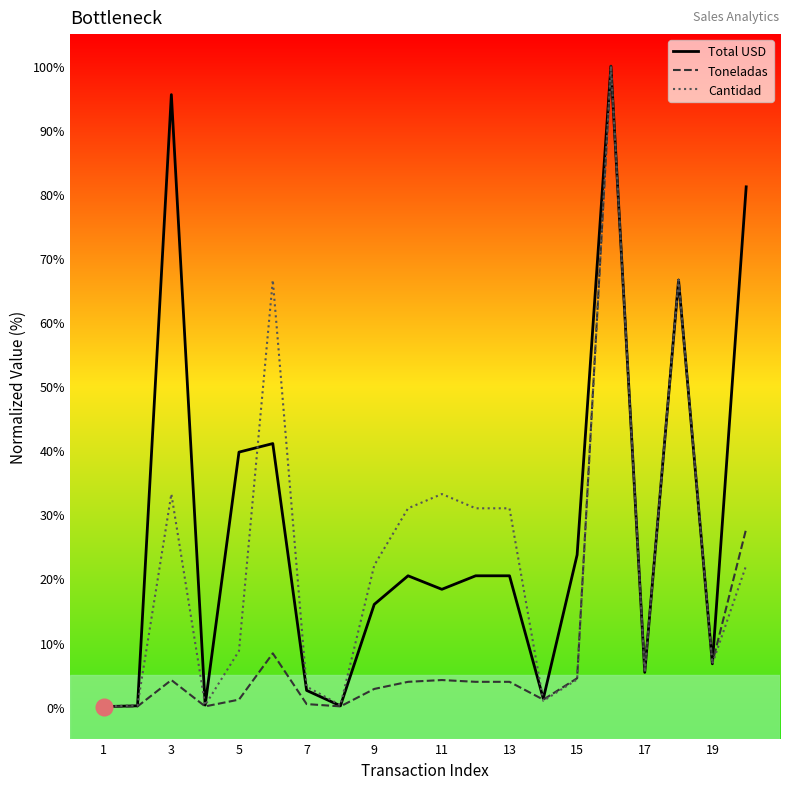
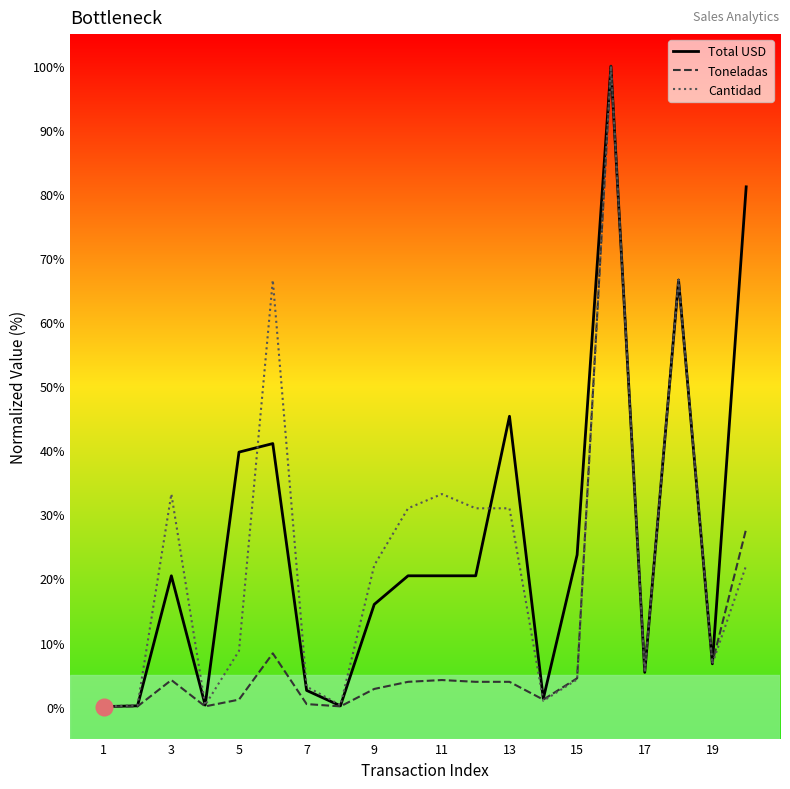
Total USD, 3: 96% -> 20%
Total USD, 11: 18% -> 20%
Total USD, 13: 20% -> 45%
